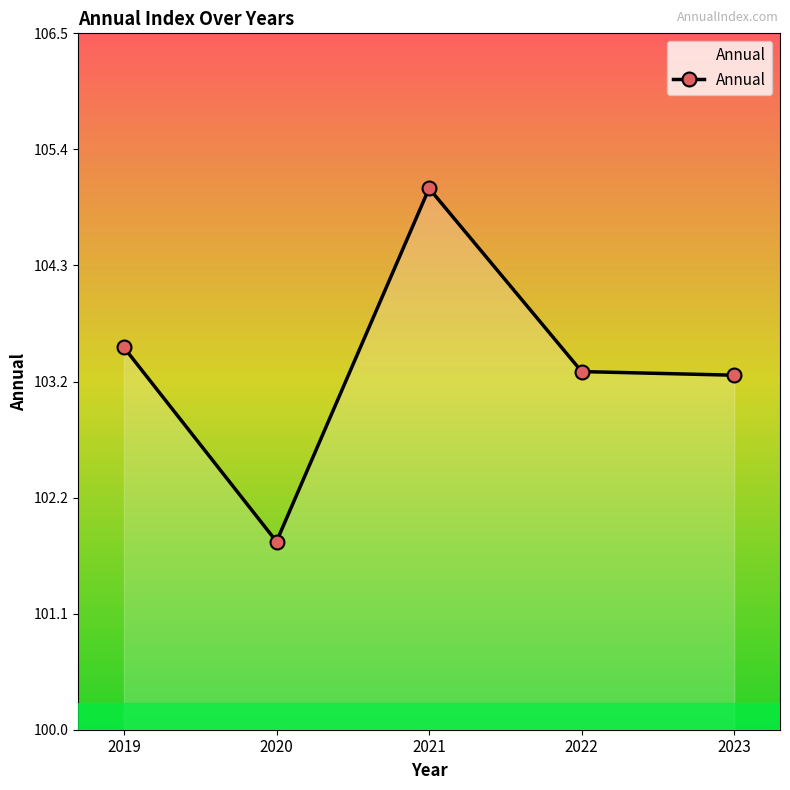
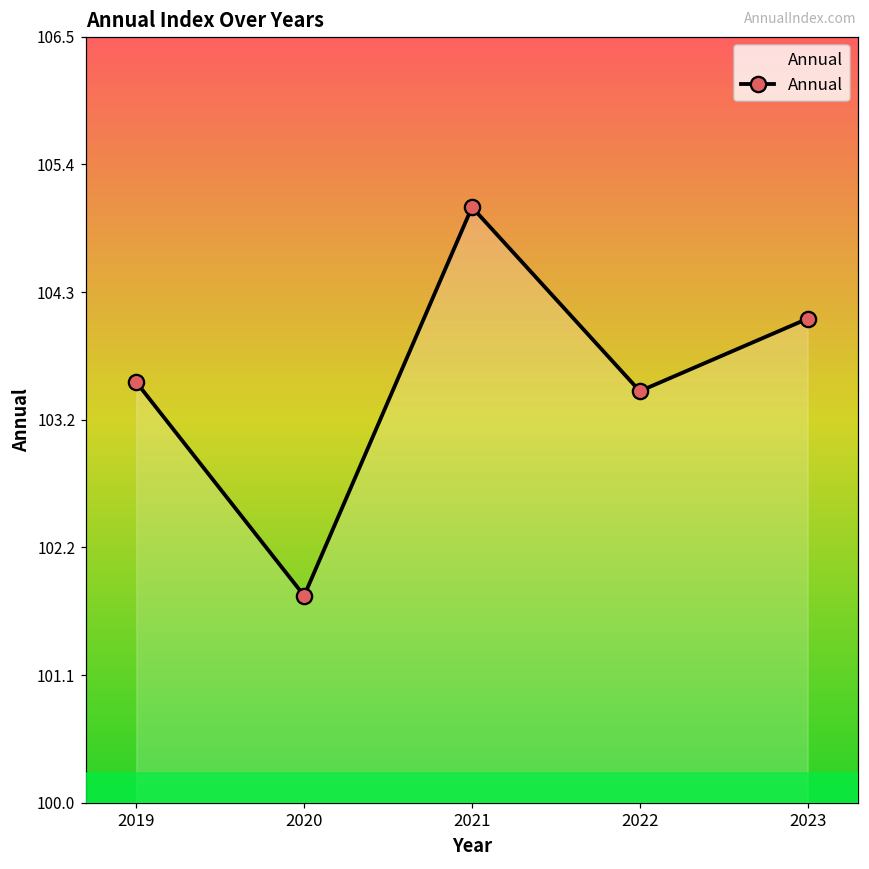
2022: 103.34 -> 103.49
2023: 103.31 -> 104.11
